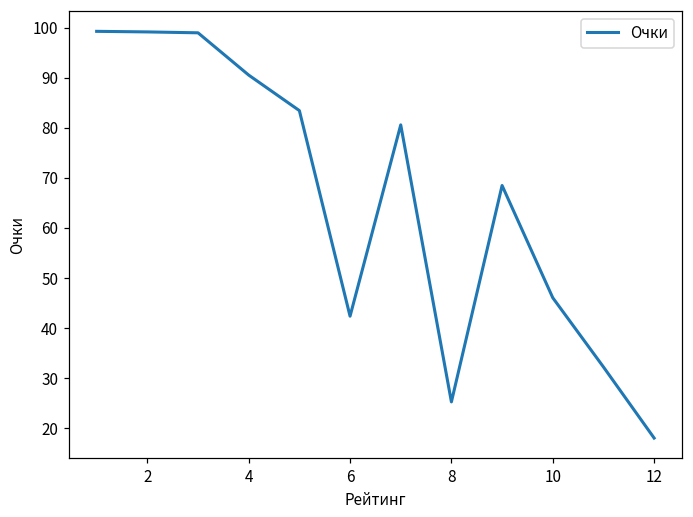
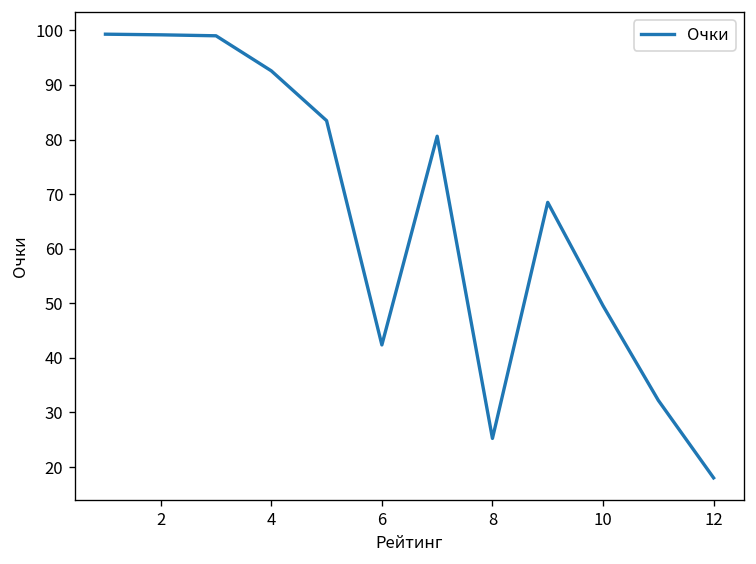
4: 91 -> 93
10: 46 -> 50
